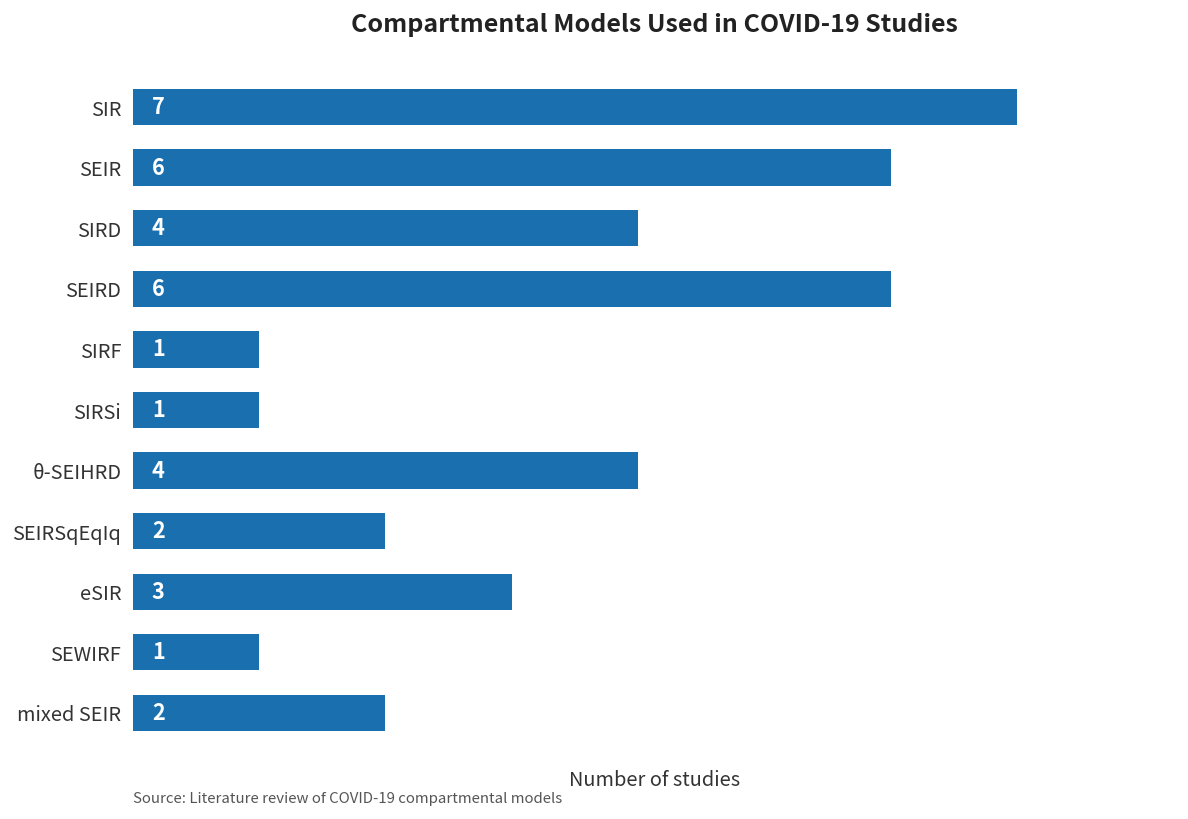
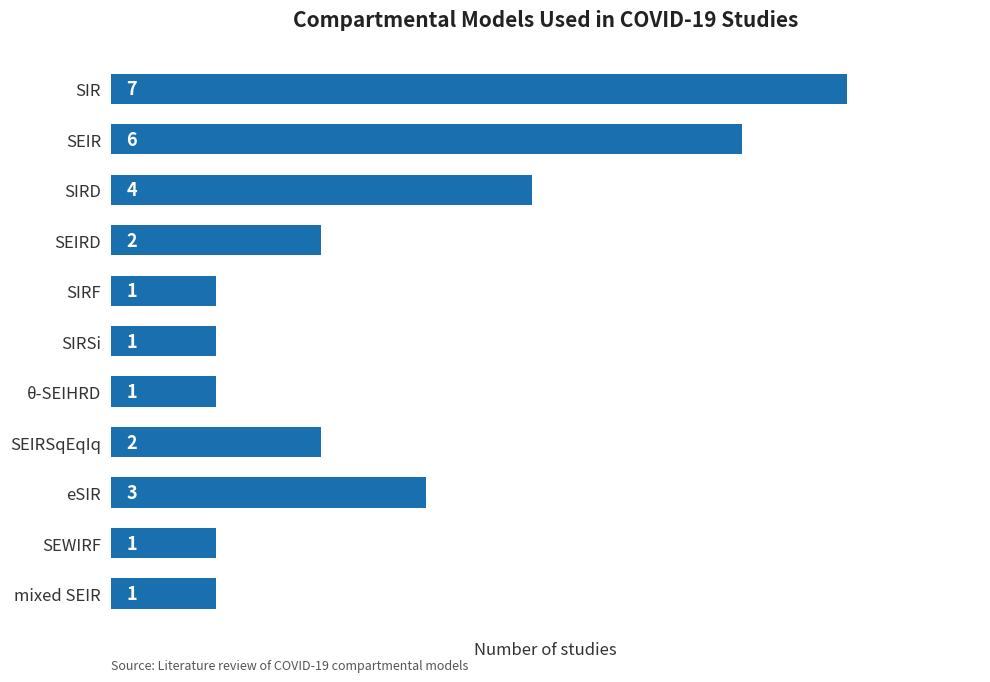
SEIRD: 6 -> 2
θ-SEIHRD: 4 -> 1
mixed SEIR: 2 -> 1
